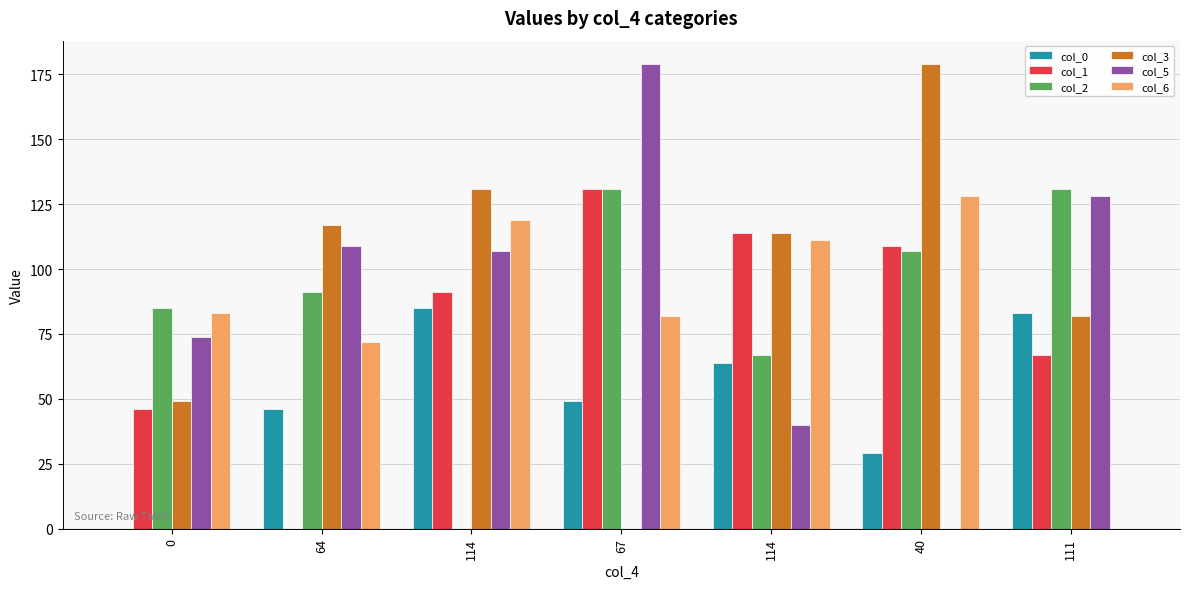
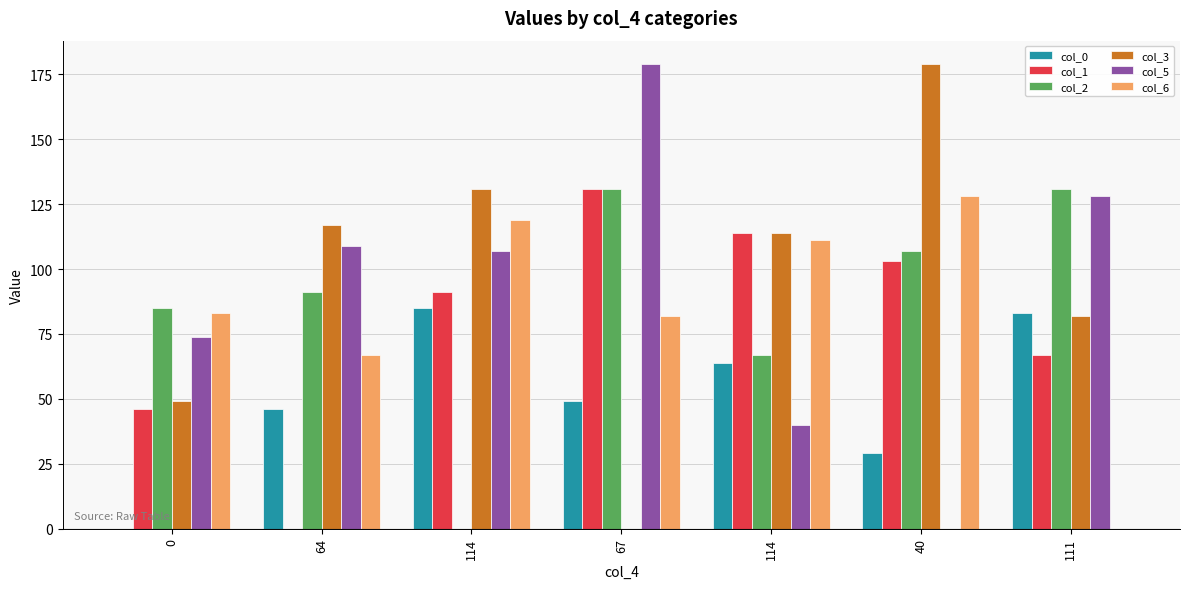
col_6, 64: 72 -> 67
col_1, 40: 109 -> 103
